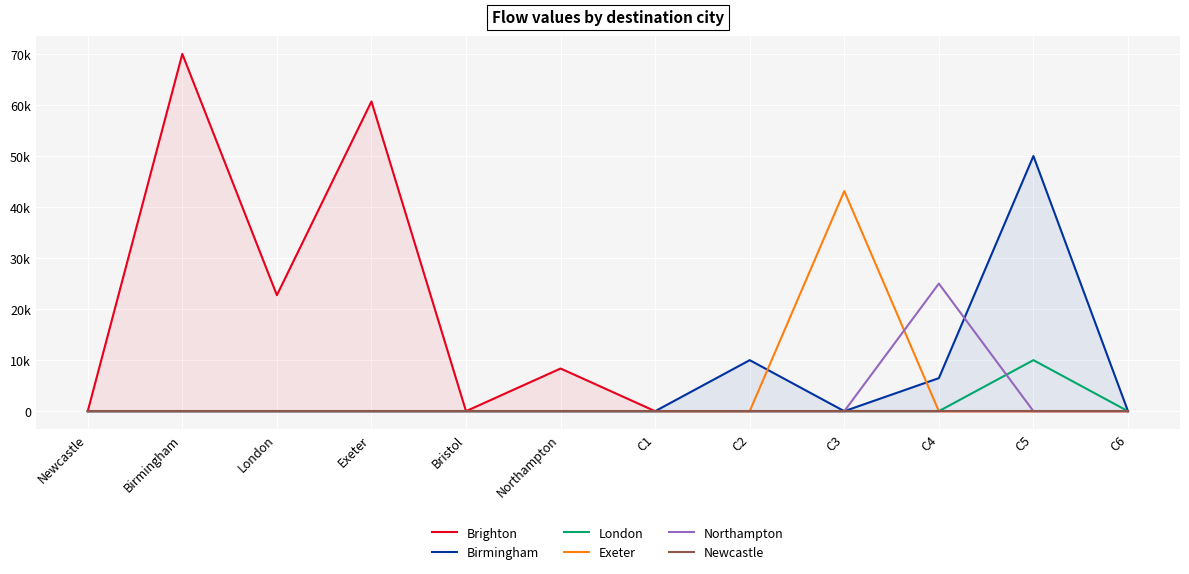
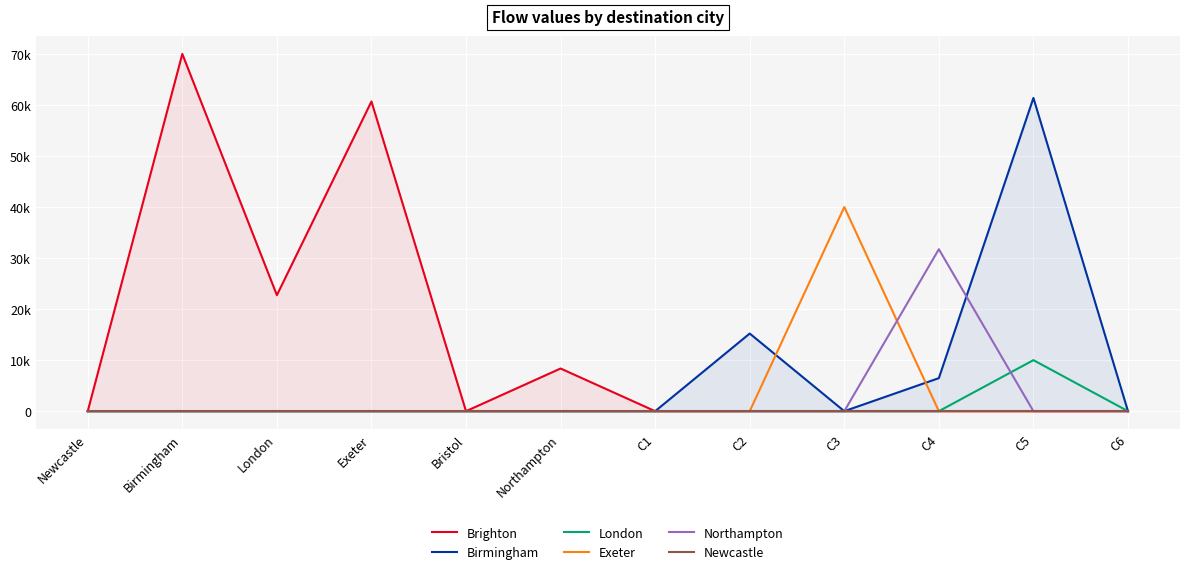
Birmingham, C2: 10000 -> 15000
Exeter, C3: 43000 -> 40000
Northampton, C4: 25000 -> 32000
Birmingham, C5: 50000 -> 61000
